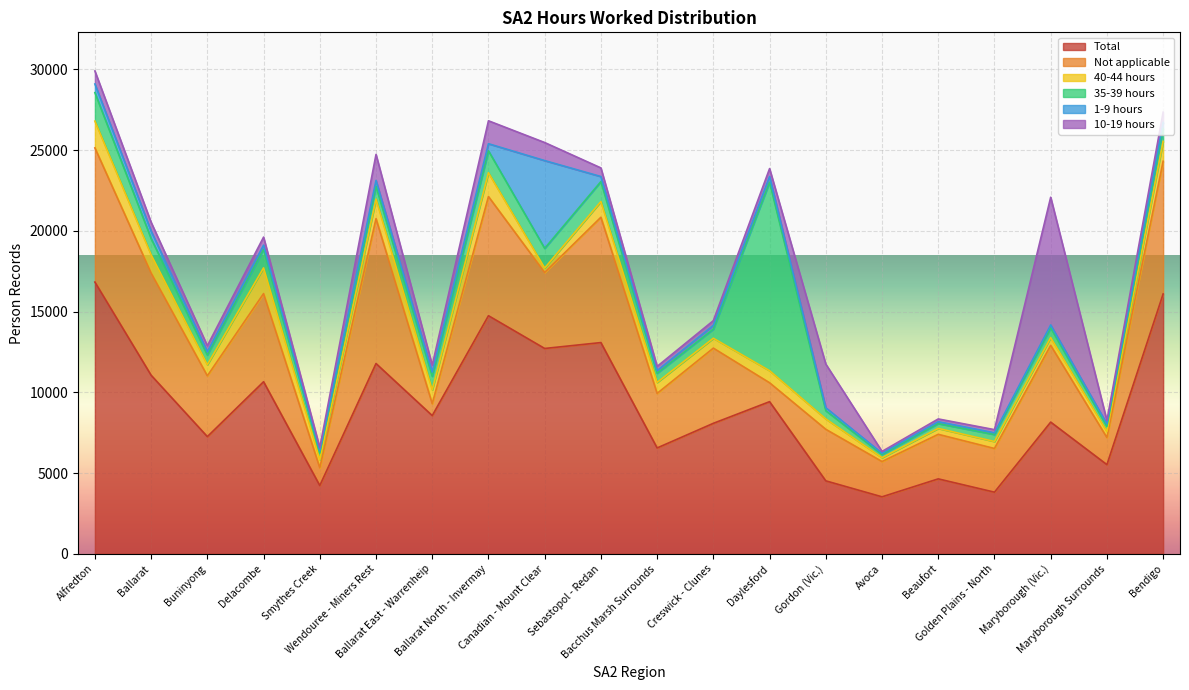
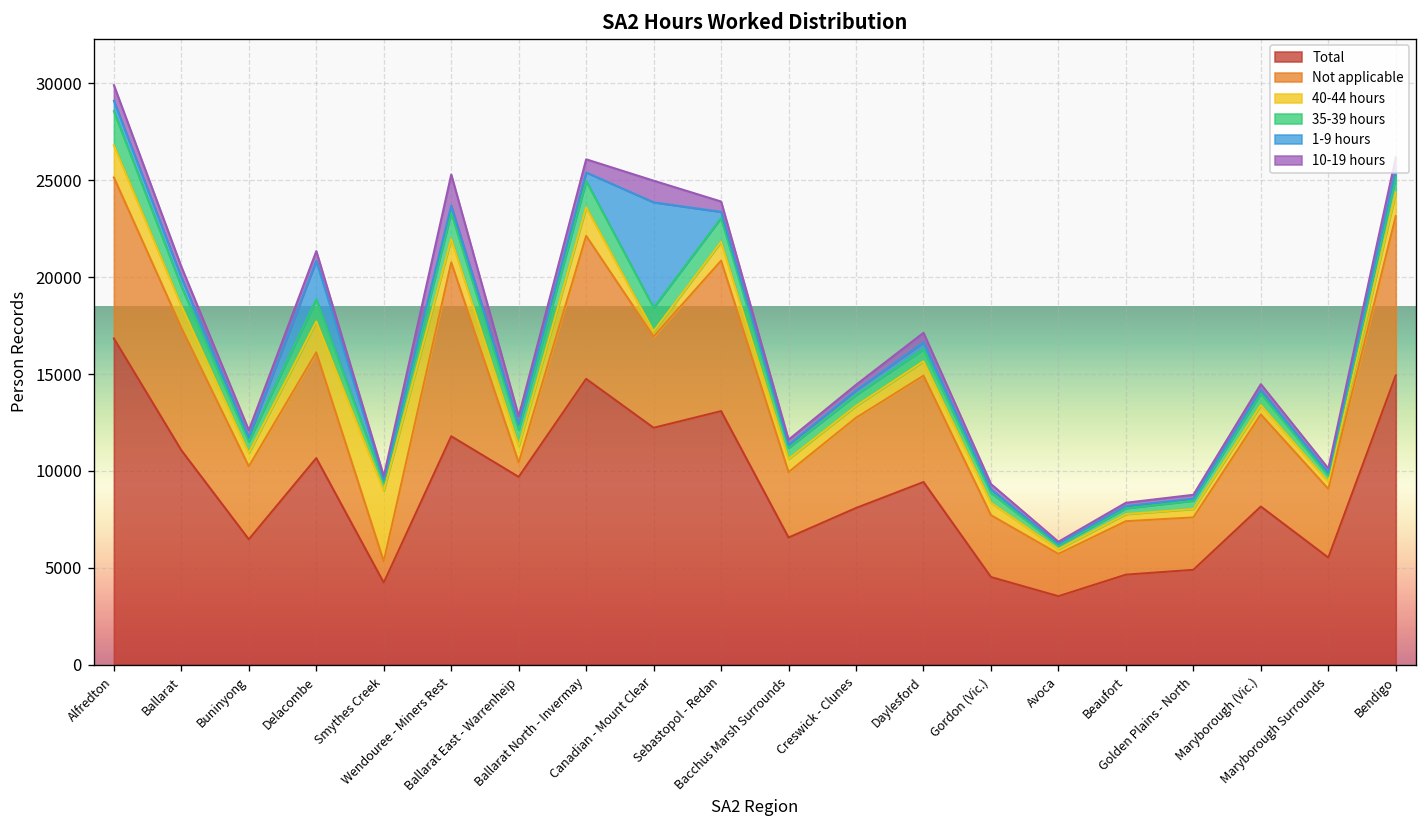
Total, Buninyong: 7300 -> 6500
1-9 hours, Delacombe: 300 -> 2000
40-44 hours, Smythes Creek: 500 -> 3700
35-39 hours, Wendouree - Miners Rest: 800 -> 1300
Total, Ballarat East - Warrenheip: 8600 -> 9700
10-19 hours, Ballarat North - Invermay: 1400 -> 700
Total, Canadian - Mount Clear: 12700 -> 12200
Not applicable, Daylesford: 1200 -> 5500
35-39 hours, Daylesford: 11700 -> 600
10-19 hours, Gordon (Vic.): 2700 -> 300
Total, Golden Plains - North: 3800 -> 4900
10-19 hours, Maryborough (Vic.): 7900 -> 300
Not applicable, Maryborough Surrounds: 1700 -> 3500
Total, Bendigo: 16100 -> 14900
